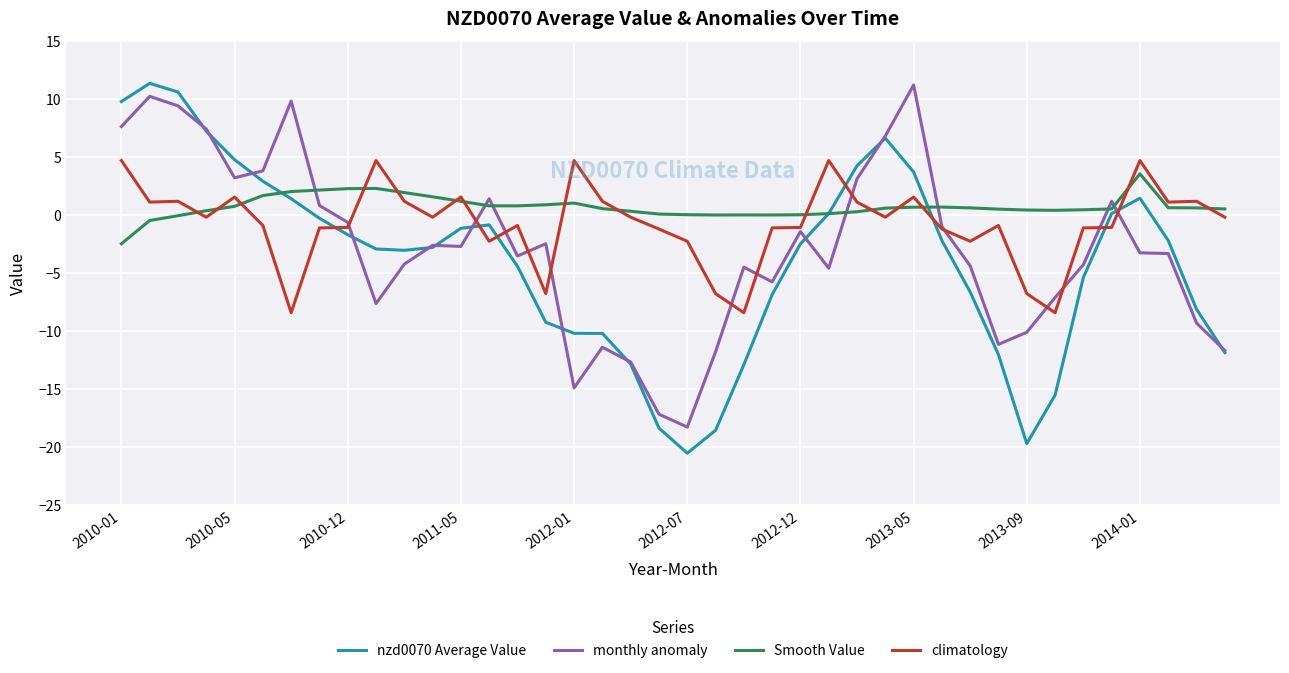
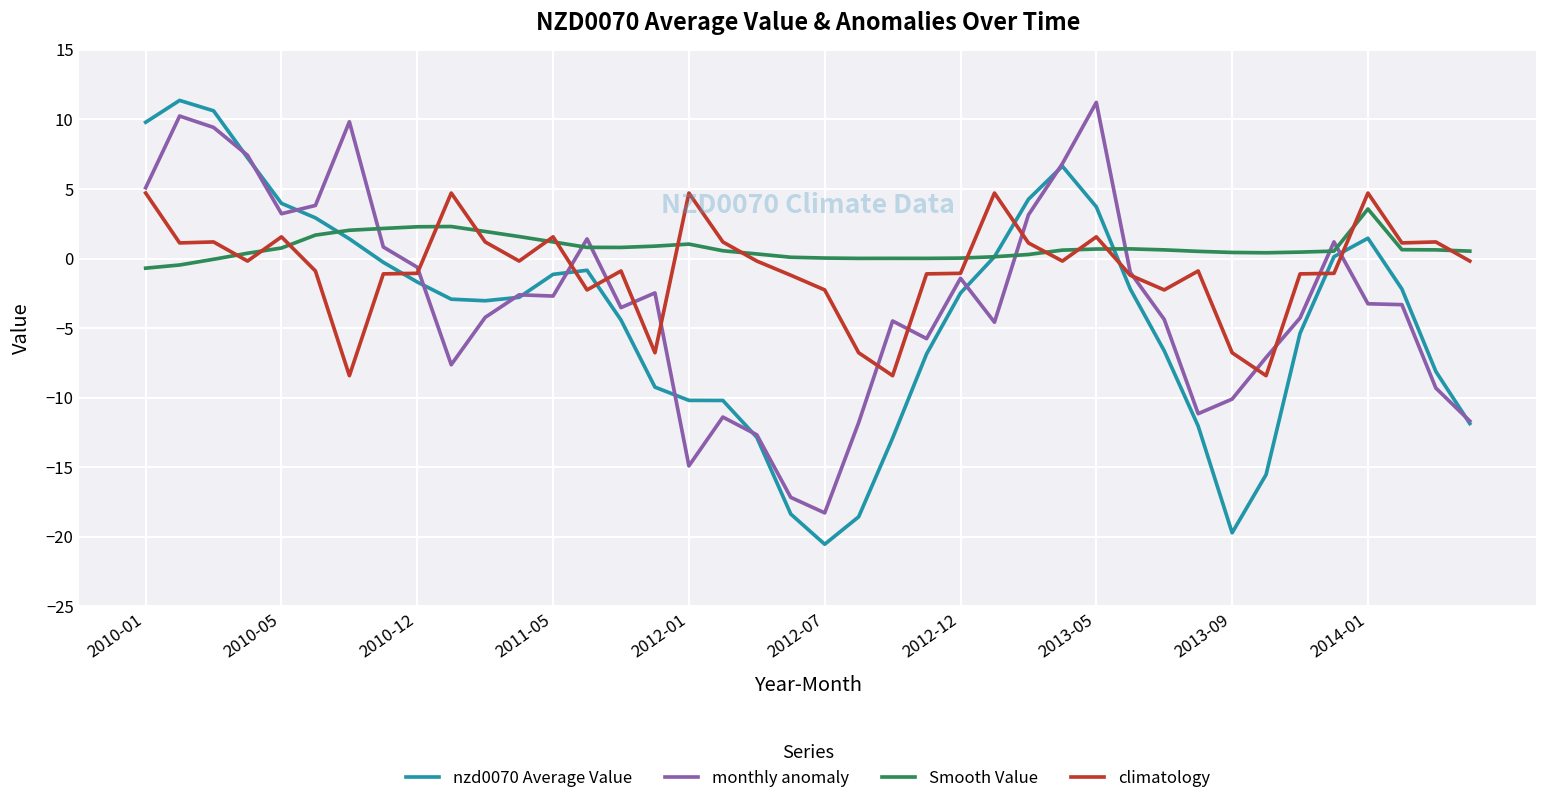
monthly anomaly, 2010-01: 7.6 -> 5.1
Smooth Value, 2010-01: -2.5 -> -0.7
nzd0070 Average Value, 2010-05: 4.8 -> 4.0
